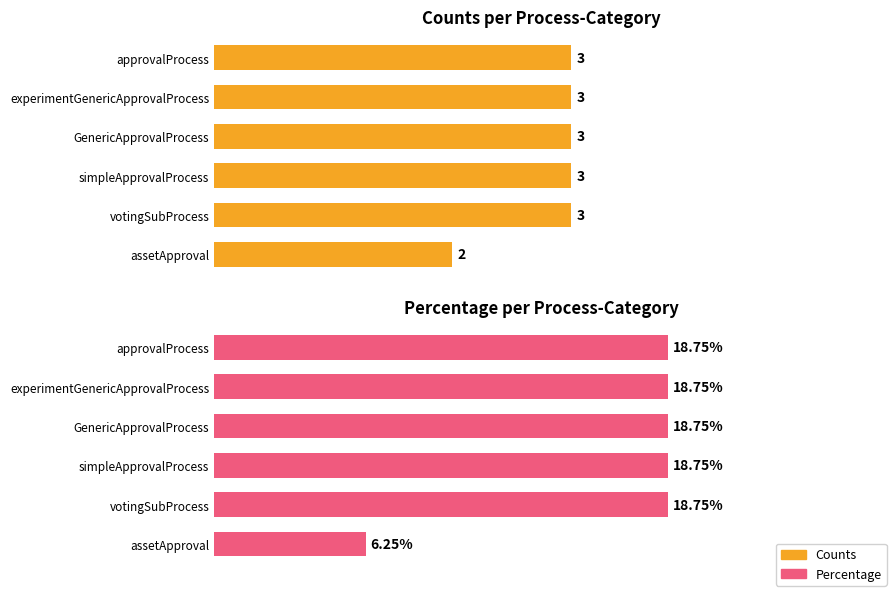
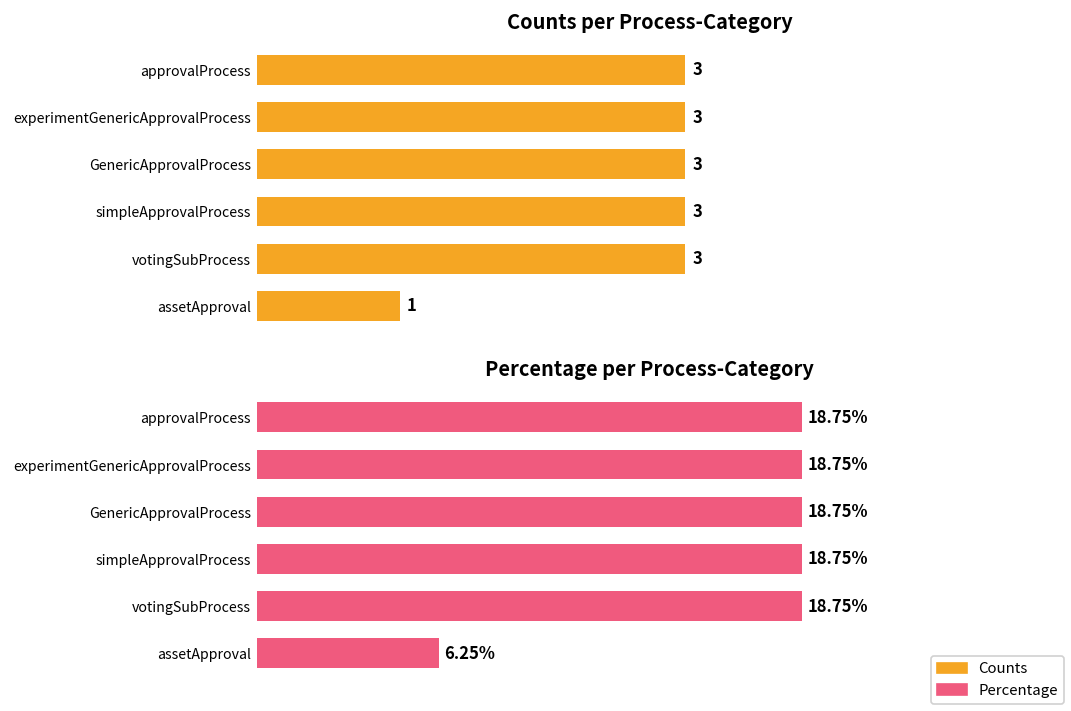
Counts per Process-Category, assetApproval: 2 -> 1
